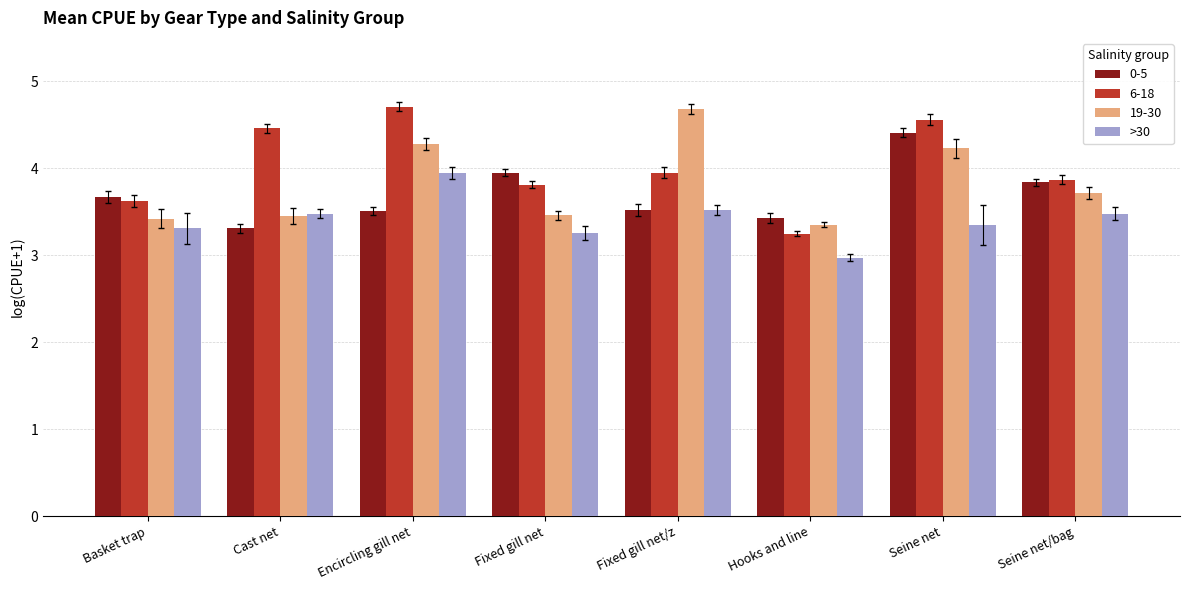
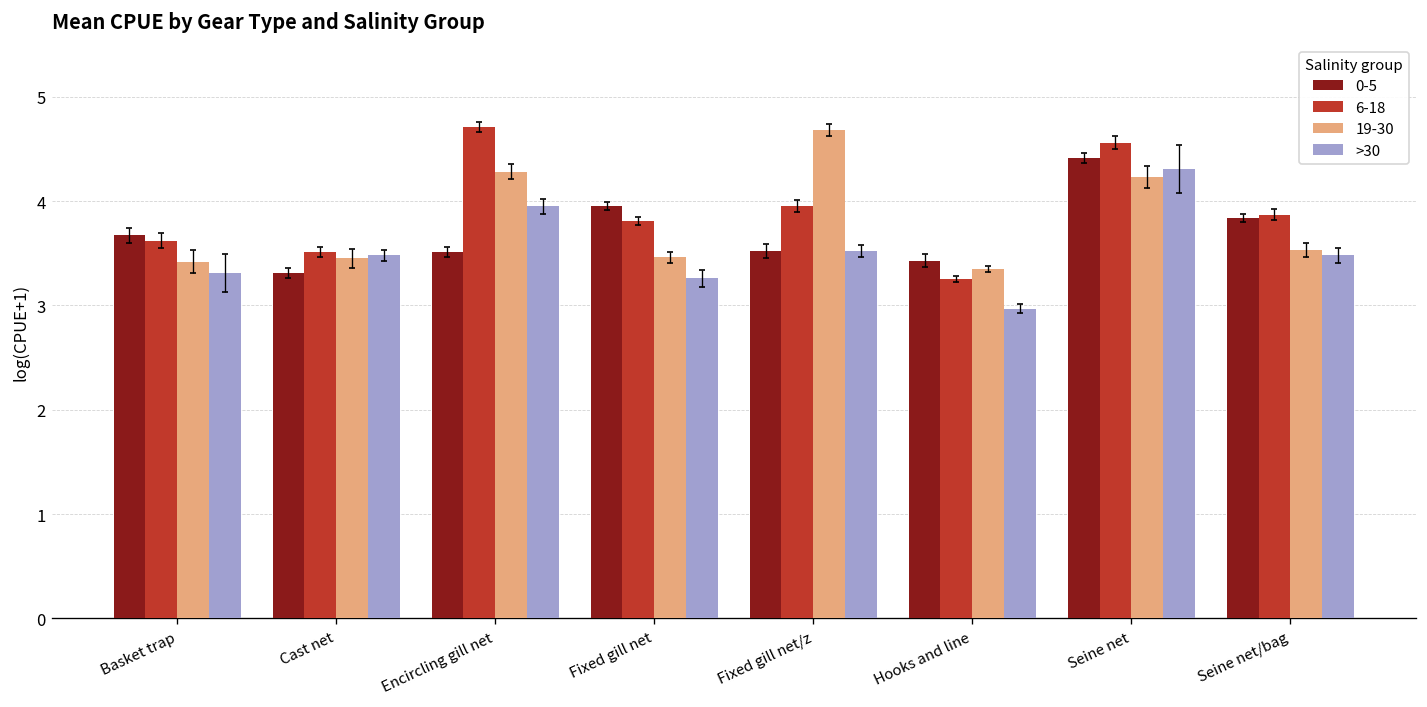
6-18, Cast net: 4.5 -> 3.5
>30, Seine net: 3.4 -> 4.3
19-30, Seine net/bag: 3.7 -> 3.5
